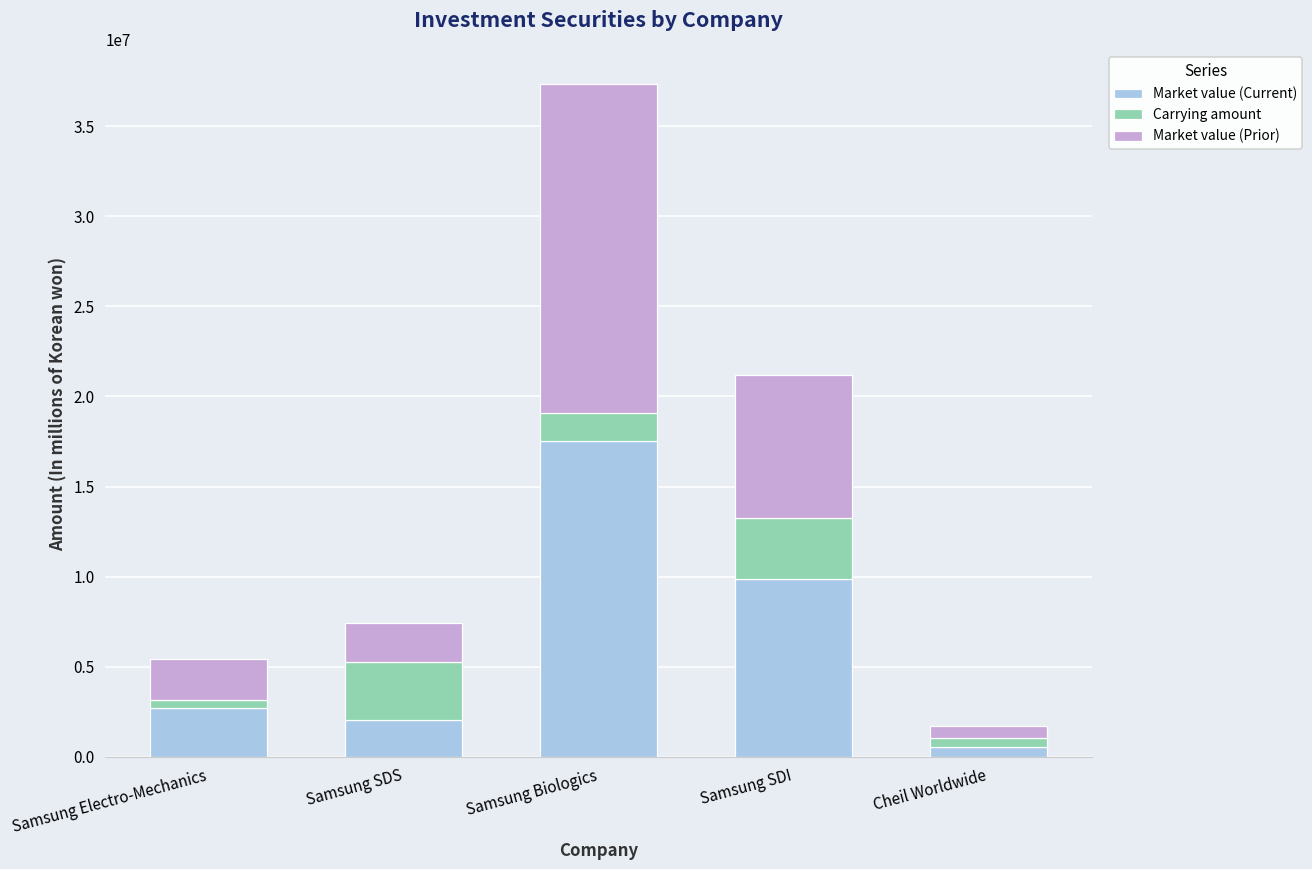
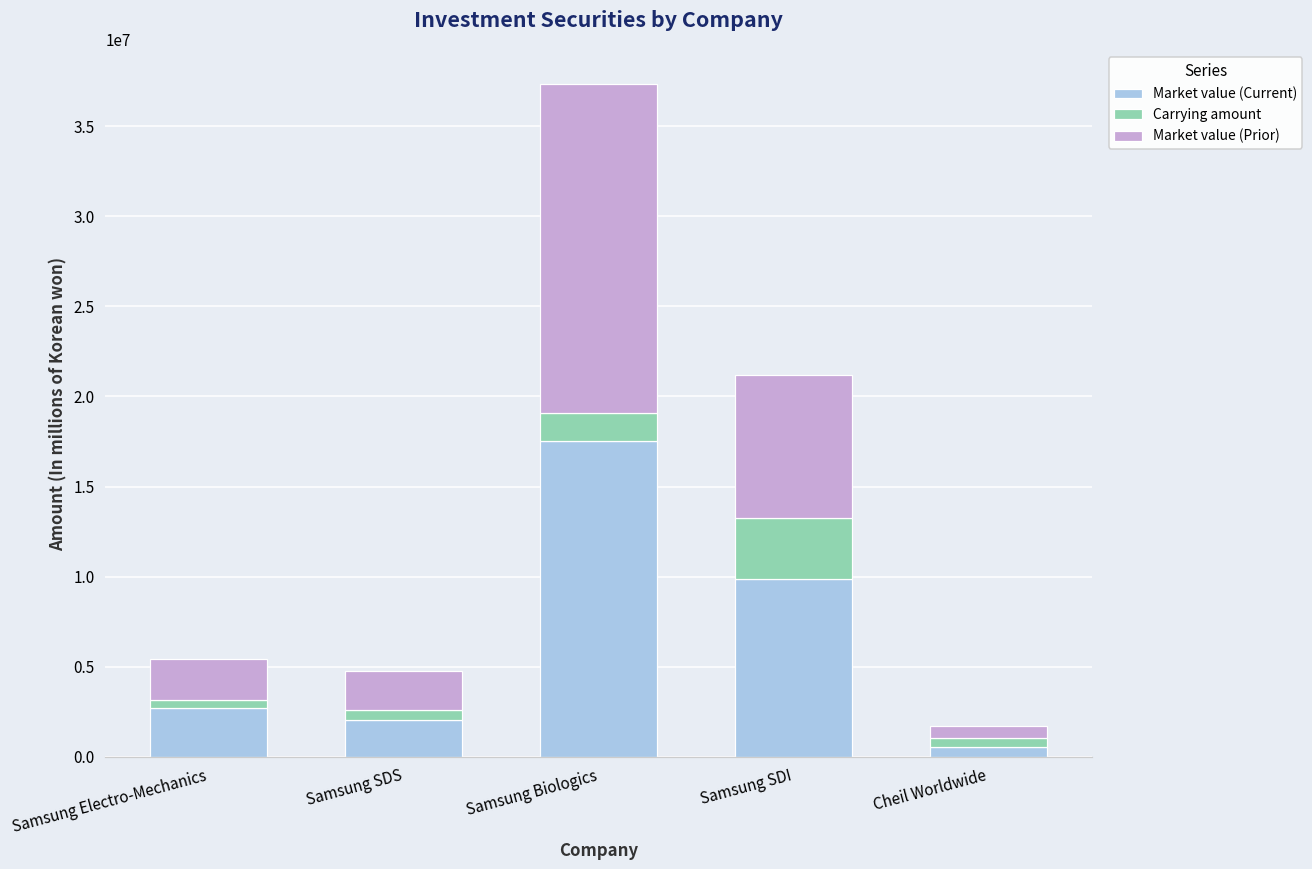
Carrying amount, Samsung SDS: 3200000 -> 600000
